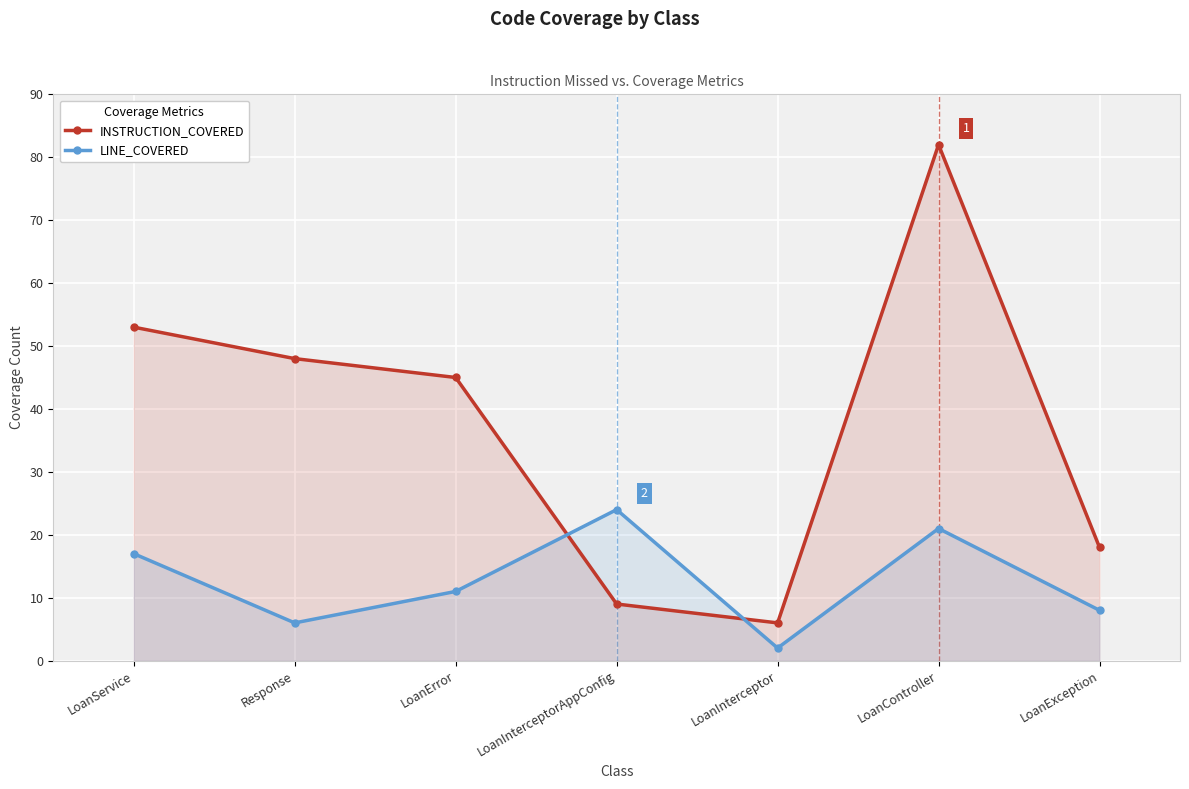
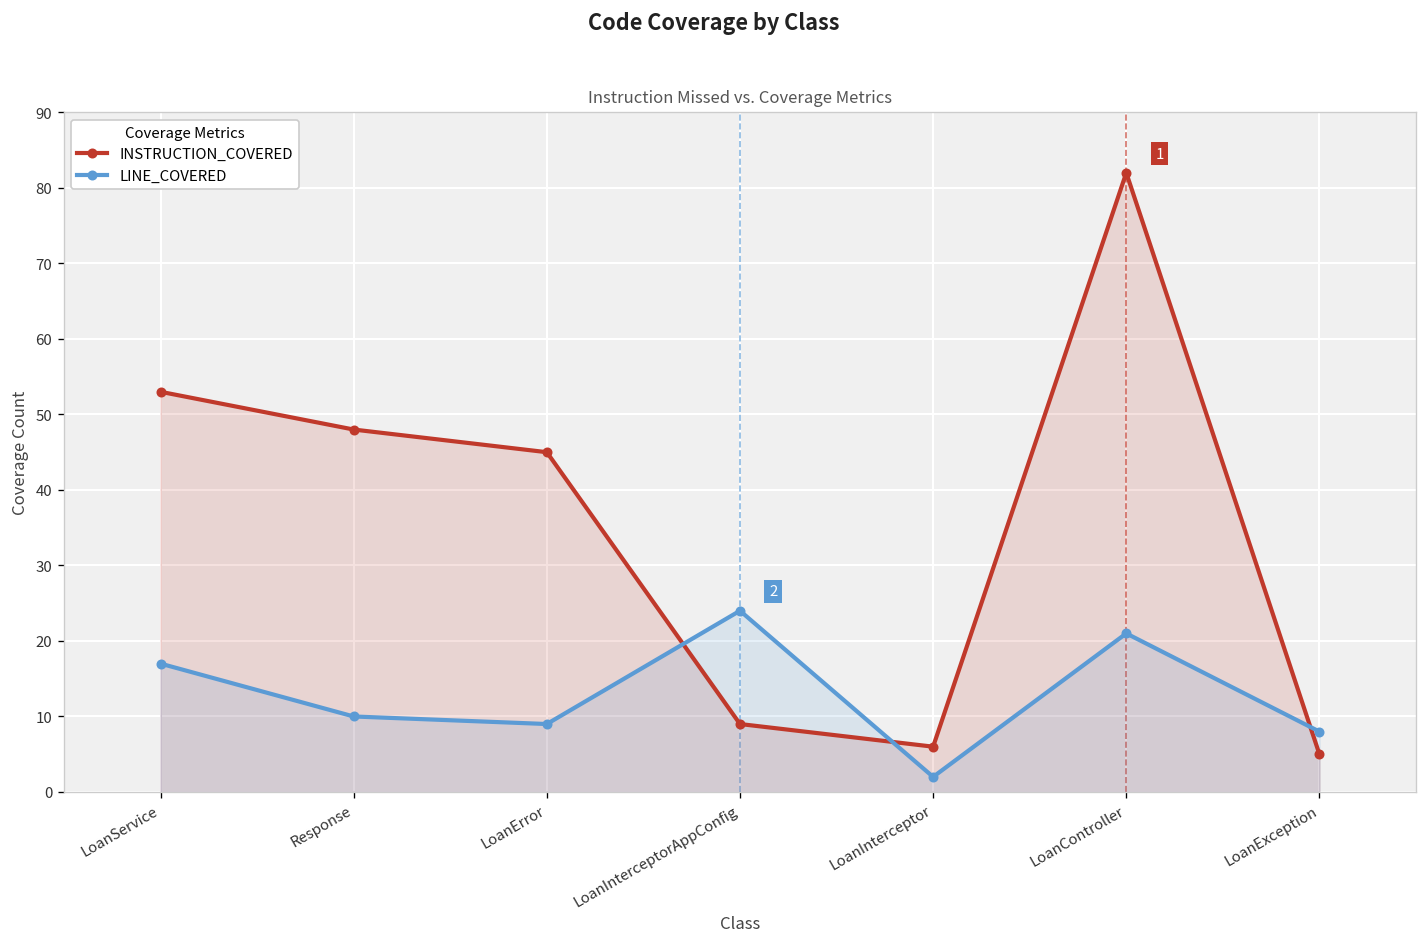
LINE_COVERED, Response: 6 -> 10
LINE_COVERED, LoanError: 11 -> 9
INSTRUCTION_COVERED, LoanException: 18 -> 5
